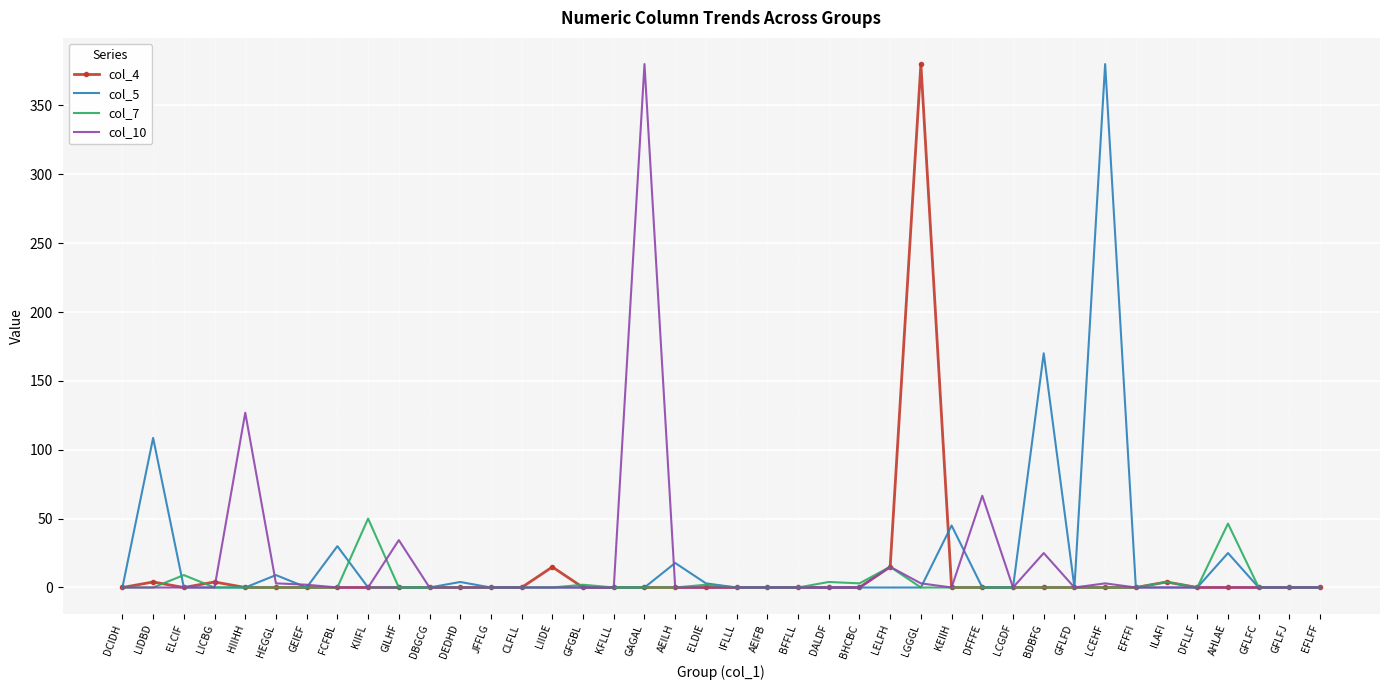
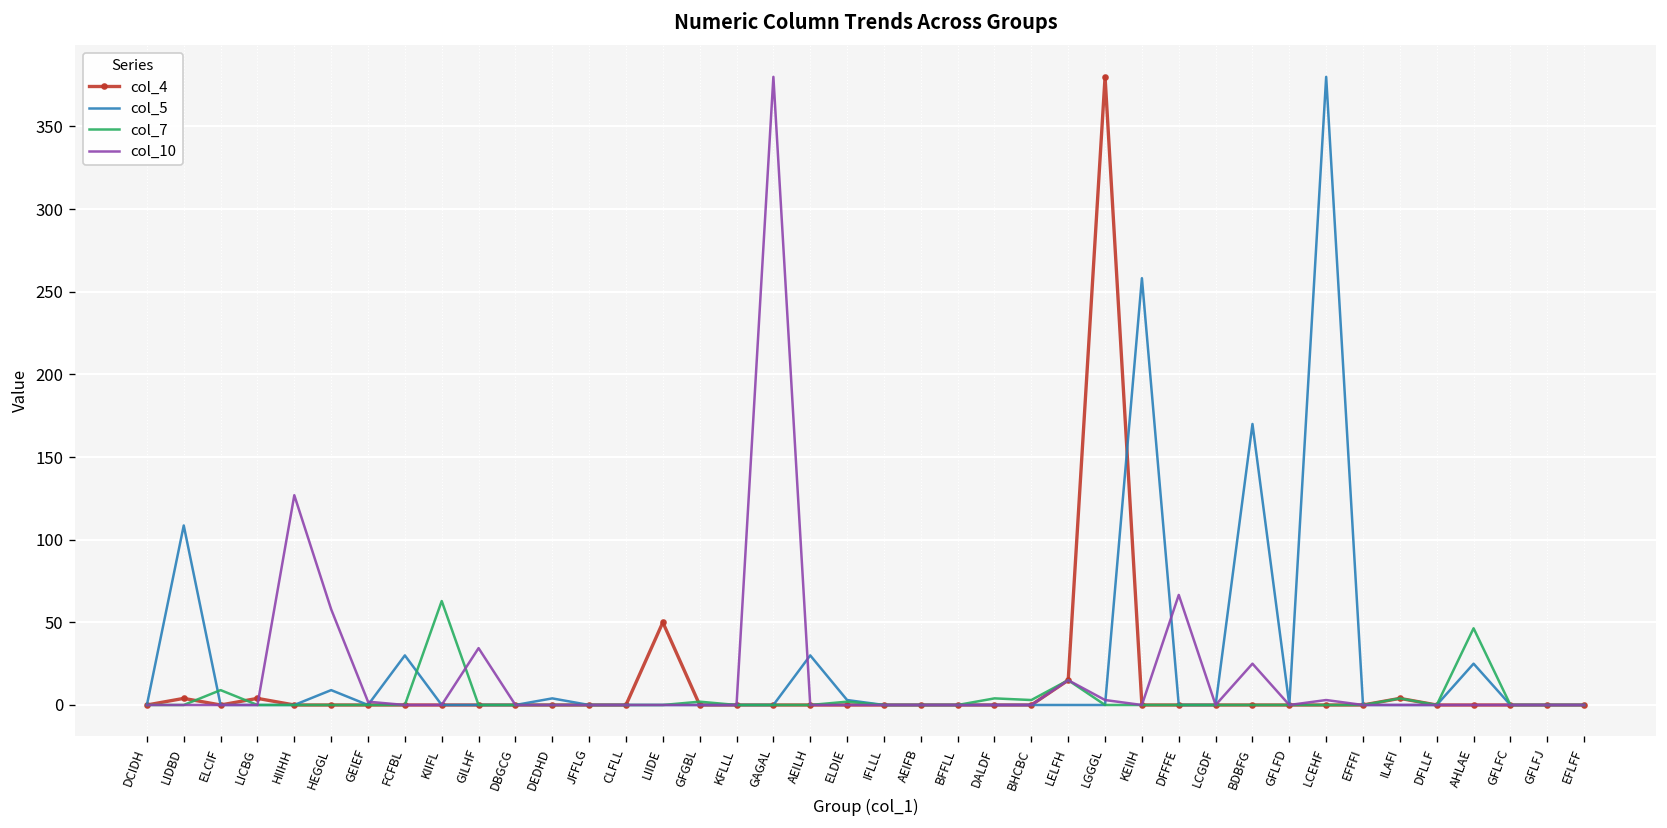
col_10, HEGGL: 3 -> 58
col_7, KIIFL: 50 -> 63
col_4, LIIDE: 15 -> 50
col_5, AEILH: 18 -> 30
col_5, KEIIH: 45 -> 258
